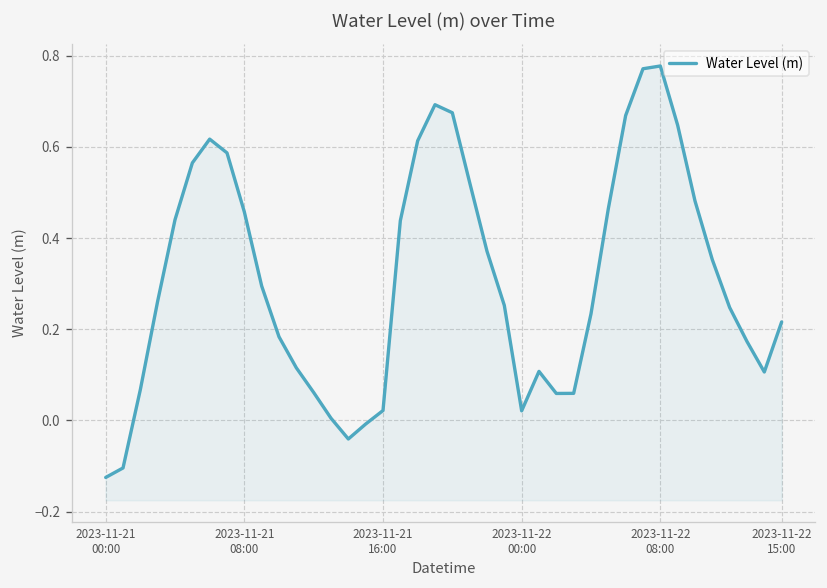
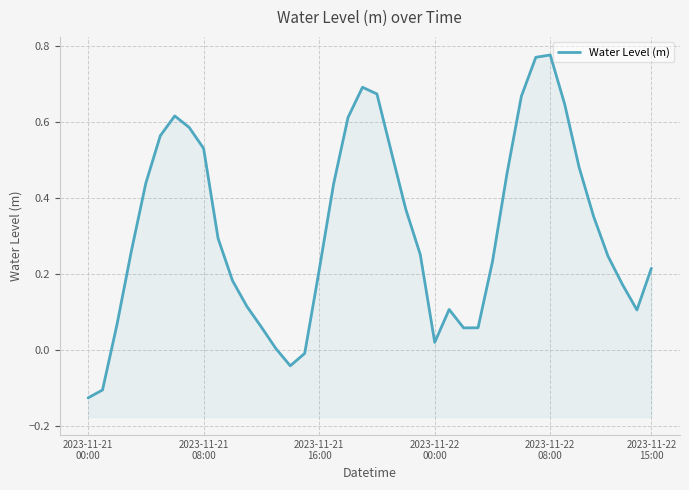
2023-11-21 08:00: 0.46 -> 0.53
2023-11-21 16:00: 0.02 -> 0.21
